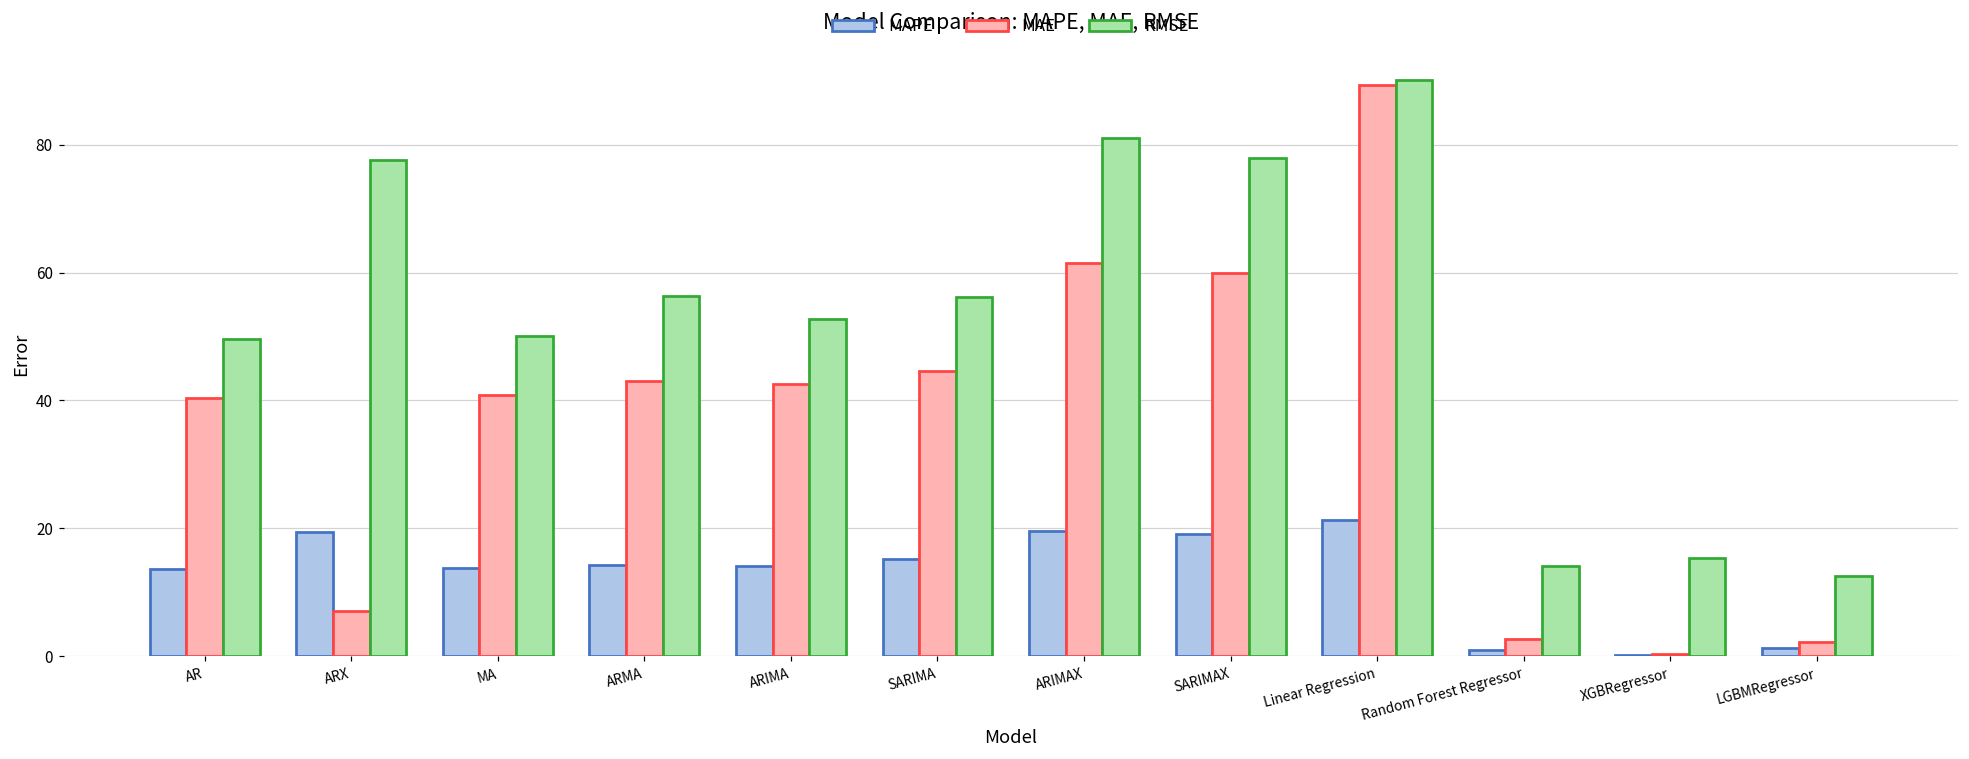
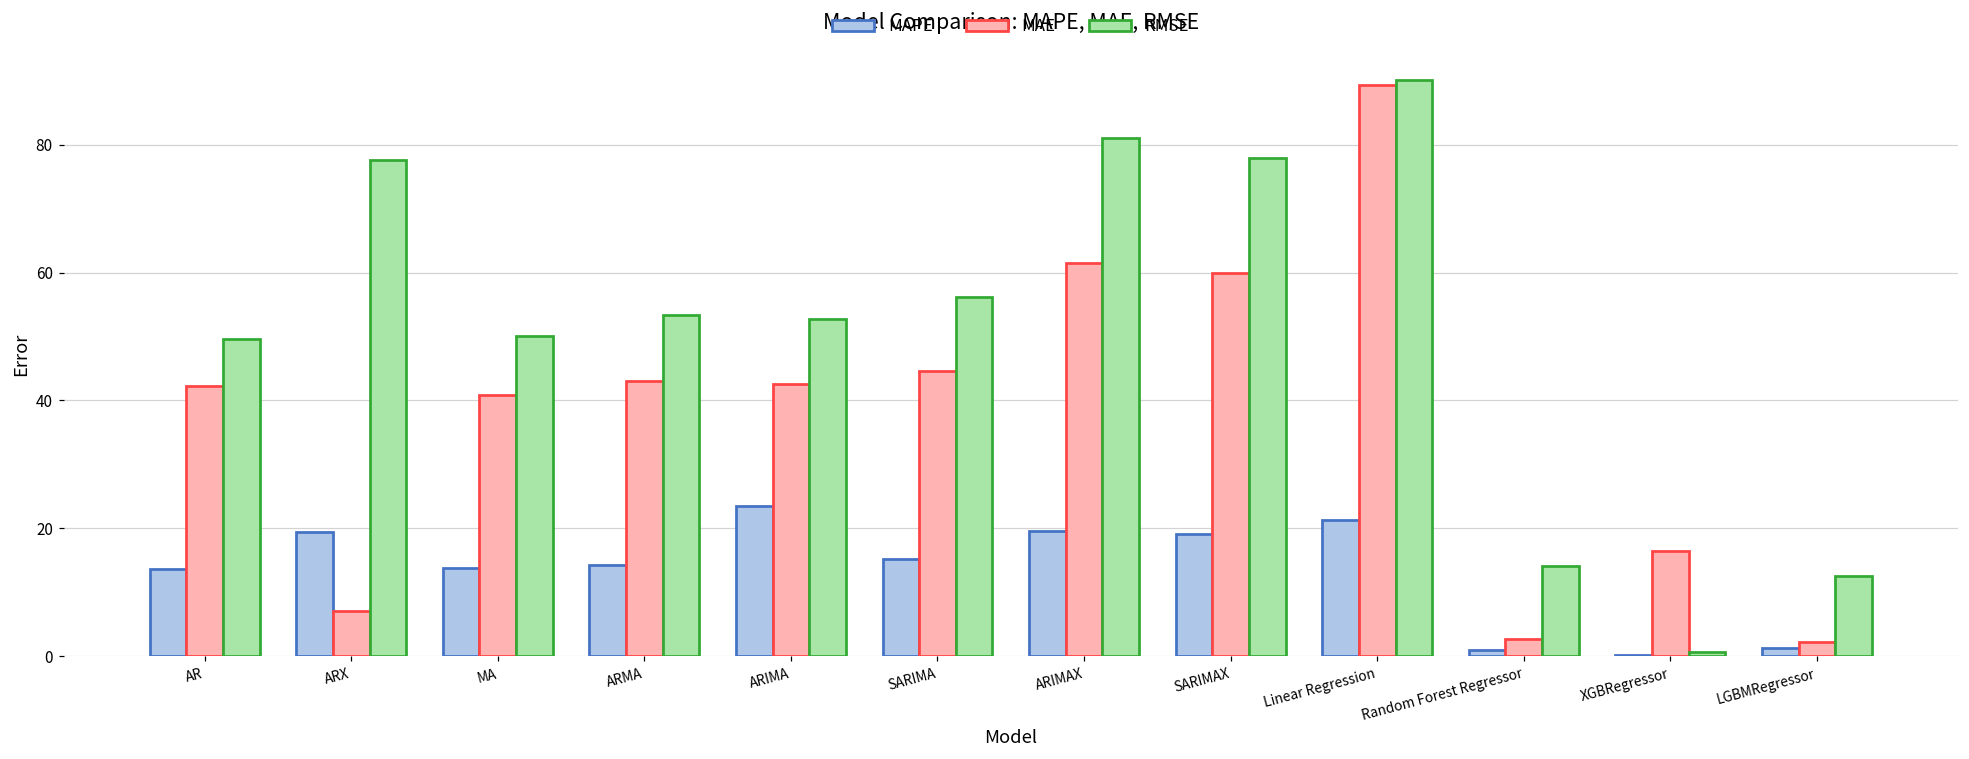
MAE, AR: 40 -> 42
RMSE, ARMA: 56 -> 53
MAPE, ARIMA: 14 -> 23
MAE, XGBRegressor: 0 -> 16
RMSE, XGBRegressor: 15 -> 1
